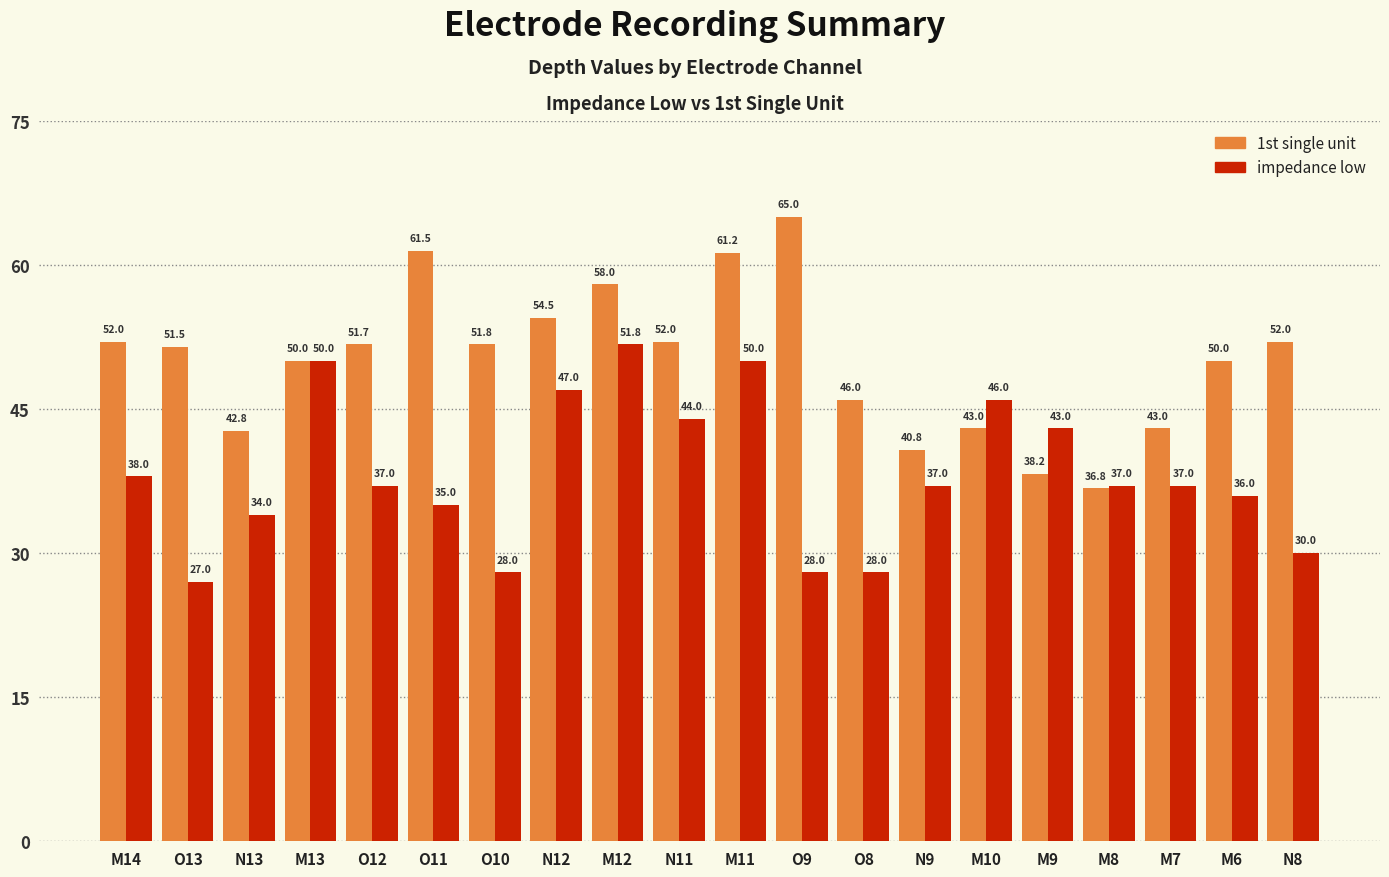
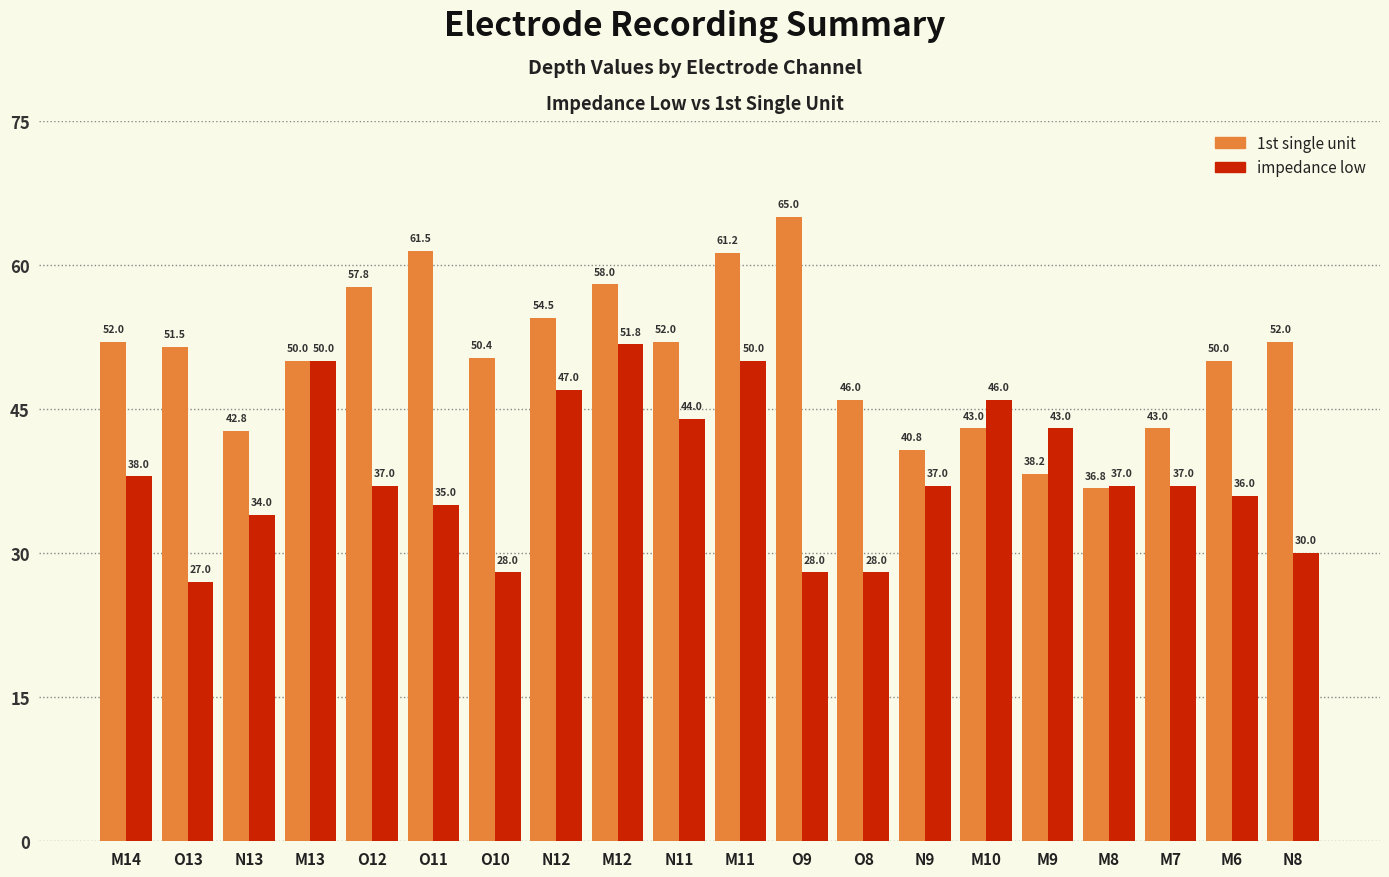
1st single unit, O12: 51.7 -> 57.8
1st single unit, O10: 51.8 -> 50.4
